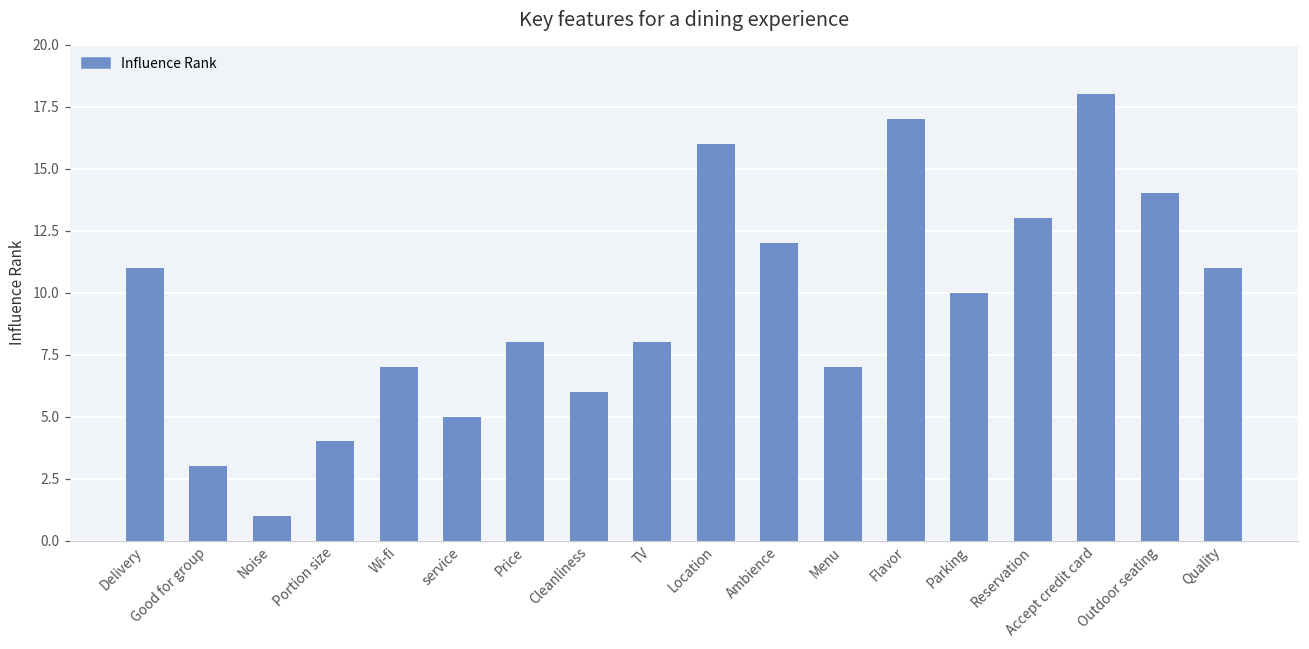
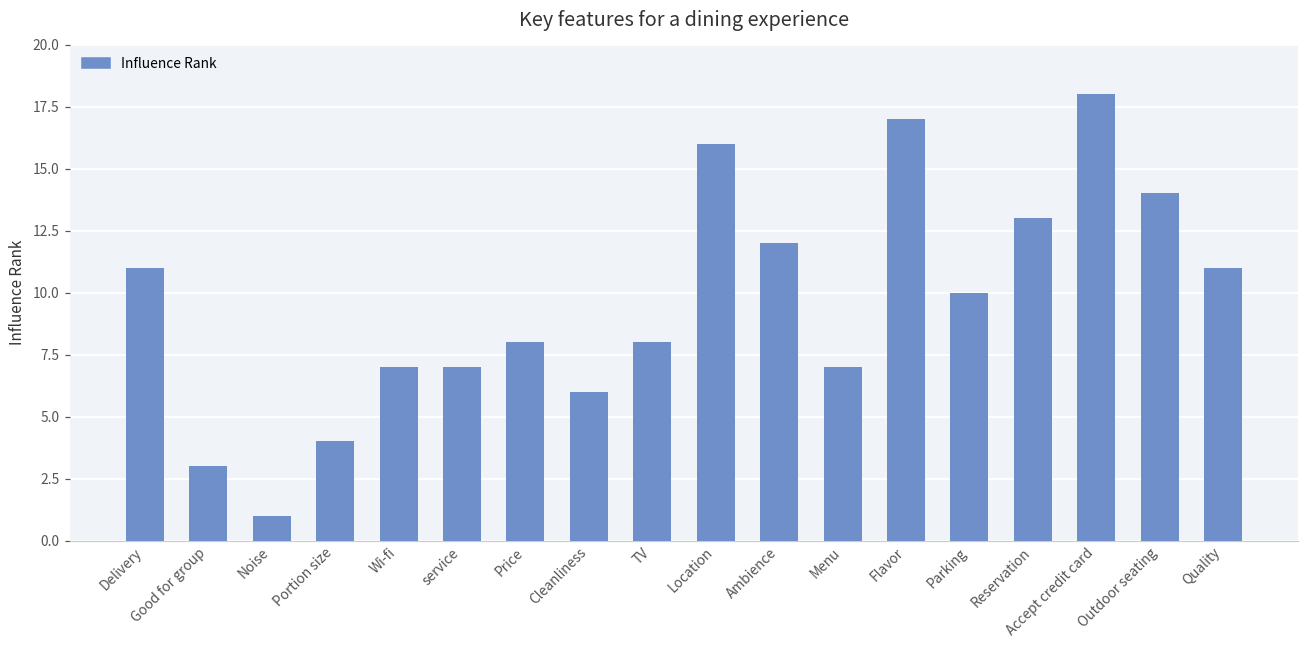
service: 5 -> 7
